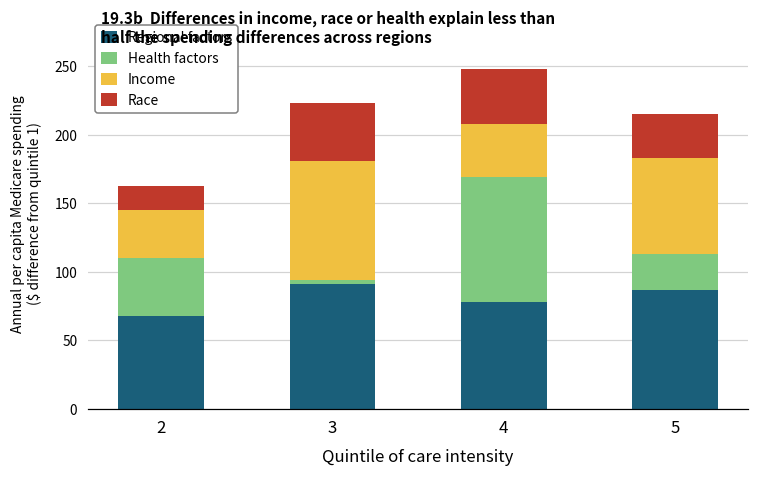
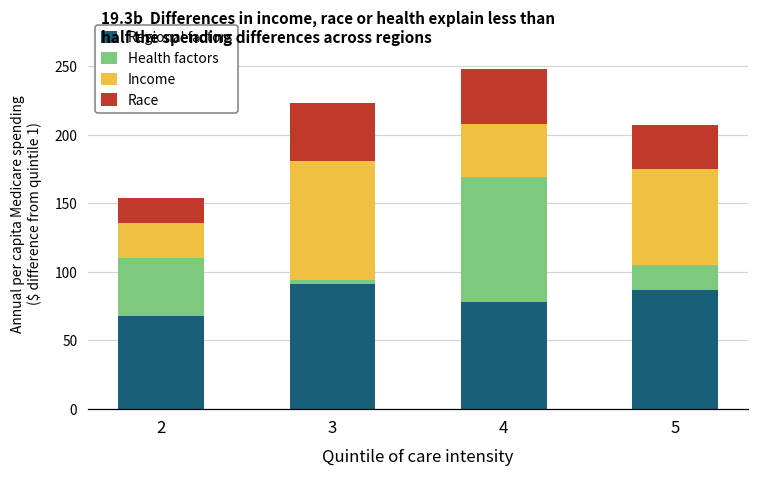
Income, 2: 35 -> 26
Health factors, 5: 26 -> 18
